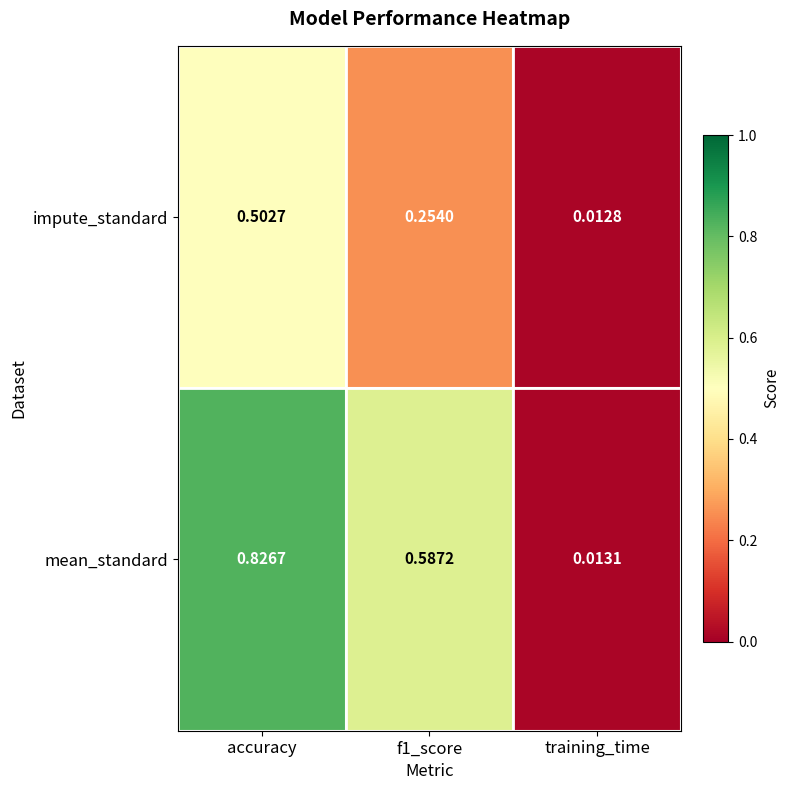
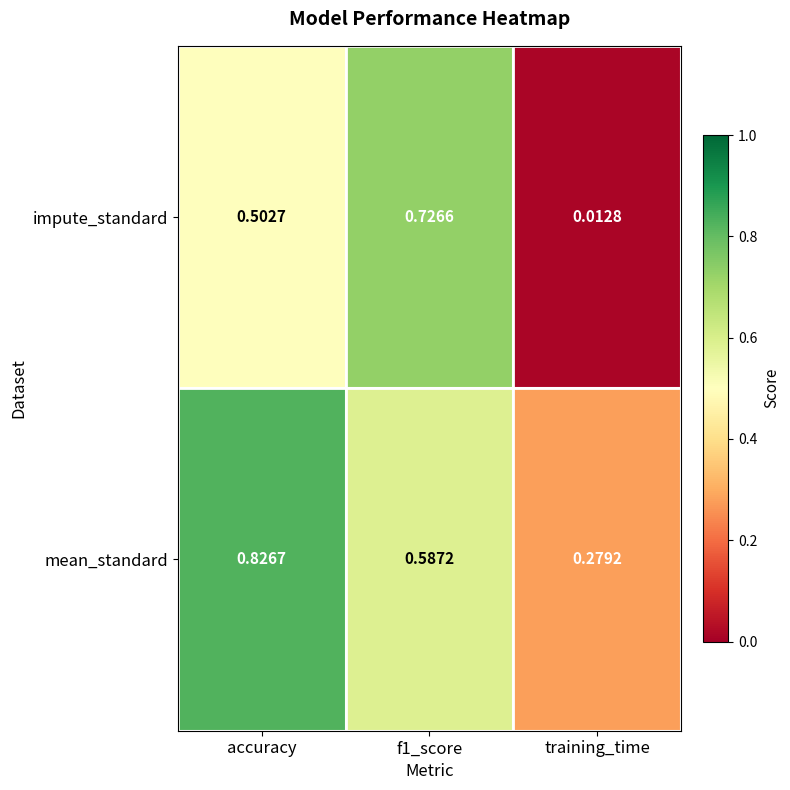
impute_standard, f1_score: 0.2540 -> 0.7266
mean_standard, training_time: 0.0131 -> 0.2792
